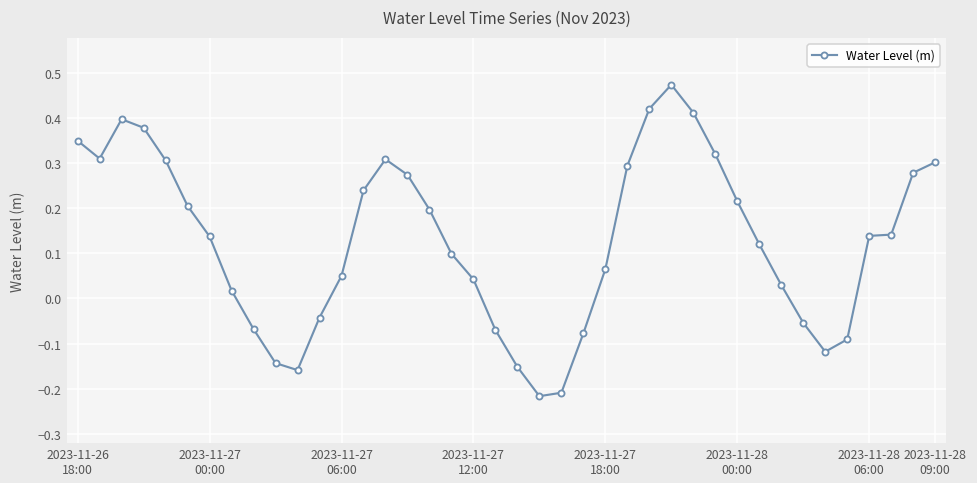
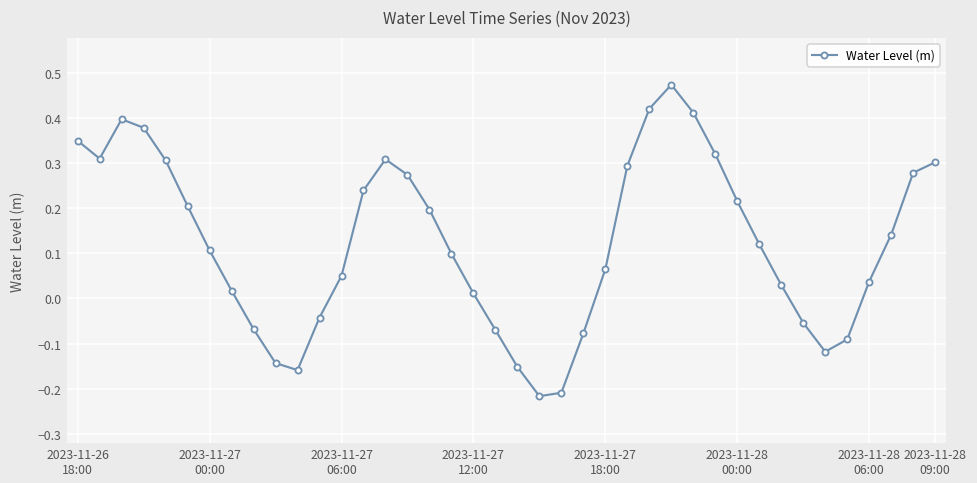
2023-11-27 00:00: 0.14 -> 0.11
2023-11-27 12:00: 0.04 -> 0.01
2023-11-28 06:00: 0.14 -> 0.04
